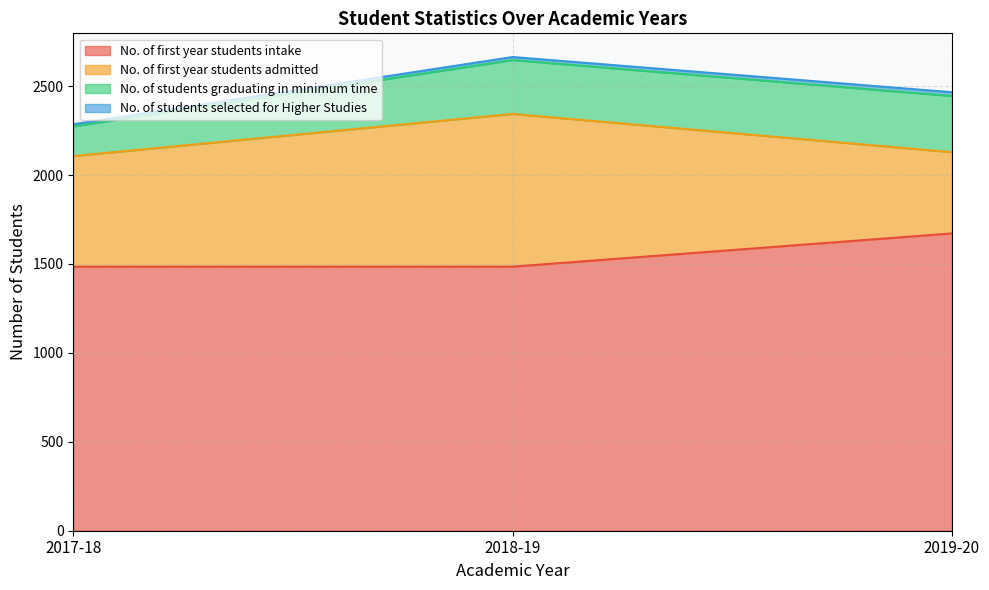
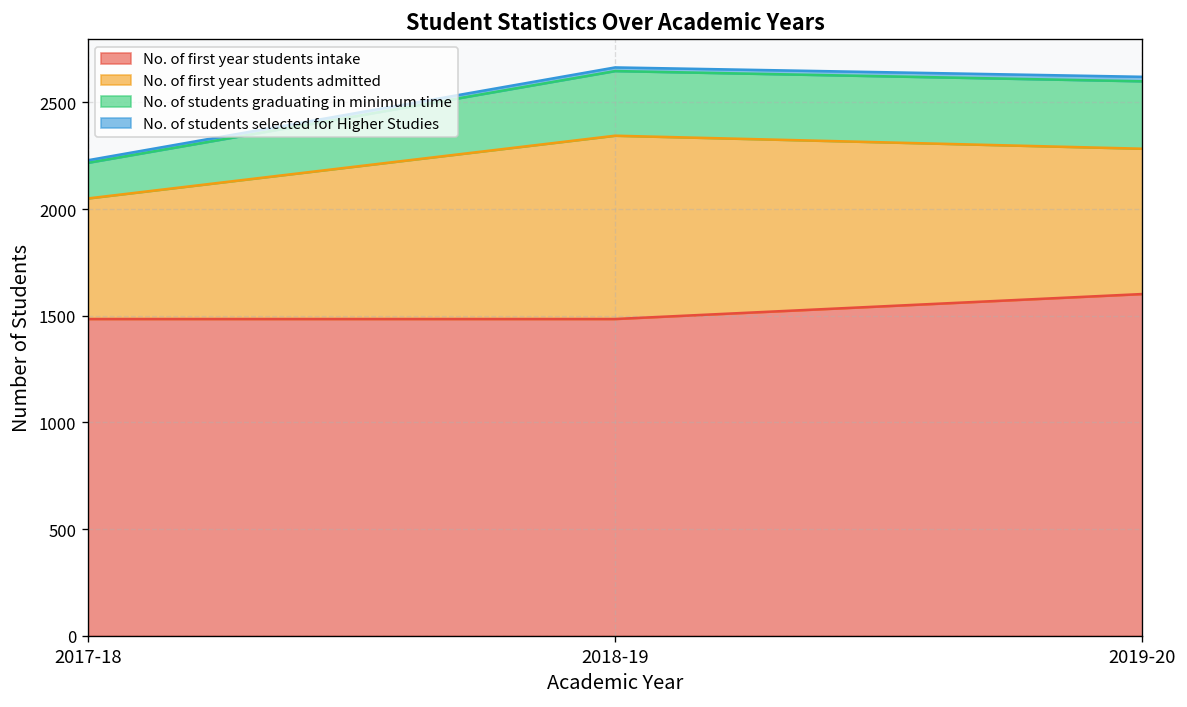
No. of first year students admitted, 2017-18: 620 -> 570
No. of first year students intake, 2019-20: 1670 -> 1600
No. of first year students admitted, 2019-20: 460 -> 680
